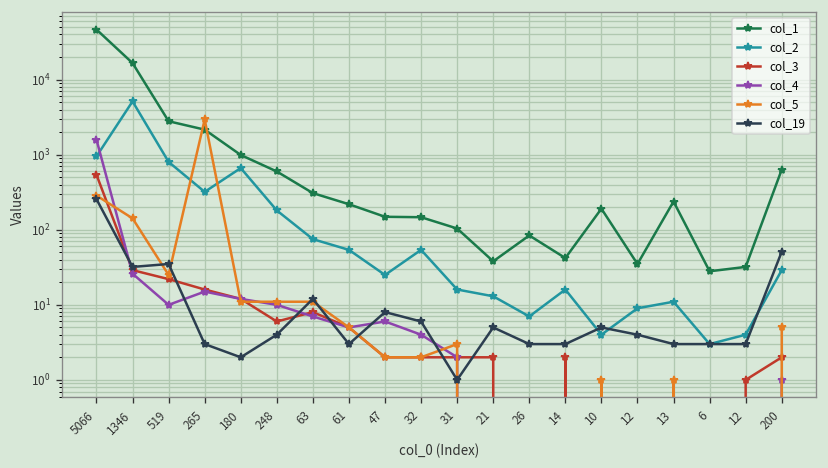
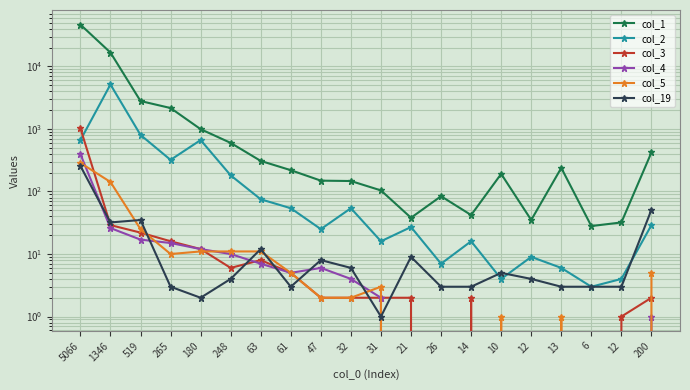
col_2, 5066: 1000 -> 700
col_3, 5066: 500 -> 1000
col_4, 5066: 1600 -> 400
col_4, 519: 10 -> 17
col_5, 265: 3000 -> 10
col_2, 21: 13 -> 27
col_19, 21: 5 -> 9
col_2, 13: 11 -> 6
col_1, 200: 600 -> 400
